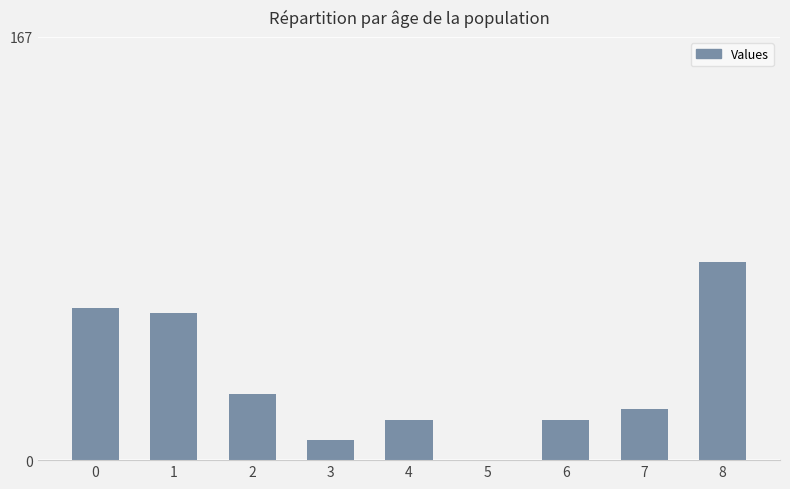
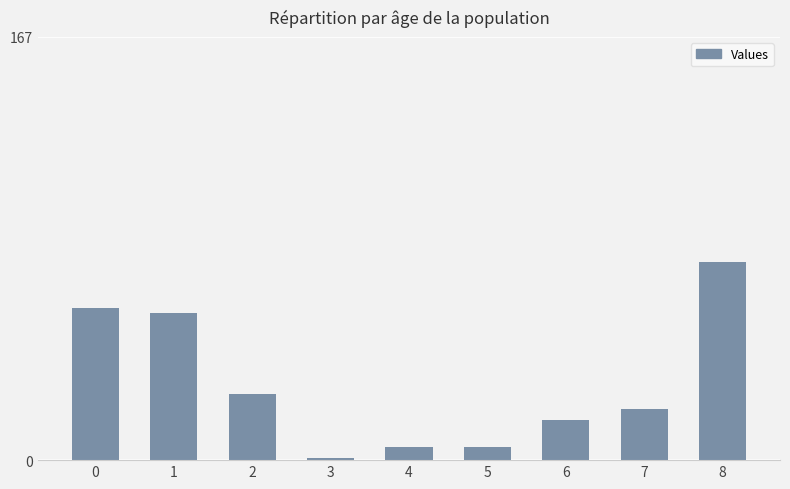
3: 8 -> 1
4: 16 -> 5
5: 0 -> 5
